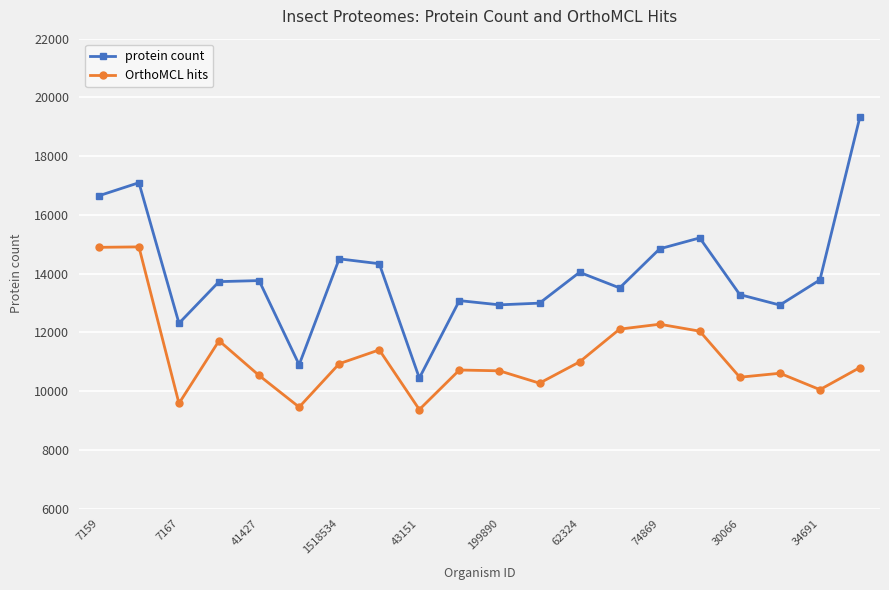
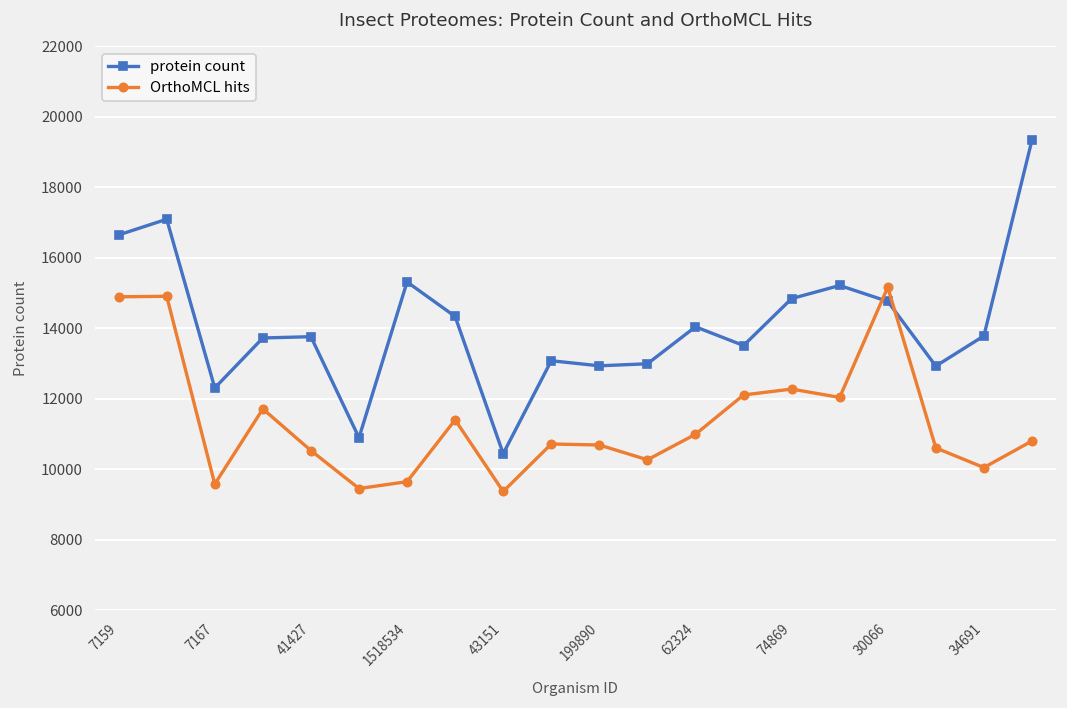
protein count, 1518534: 14500 -> 15300
OrthoMCL hits, 1518534: 10900 -> 9700
protein count, 30066: 13300 -> 14800
OrthoMCL hits, 30066: 10500 -> 15200
